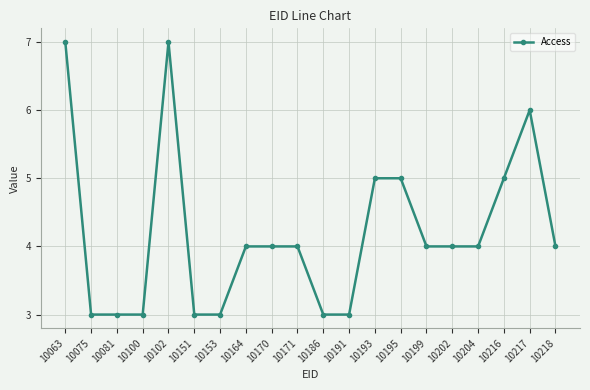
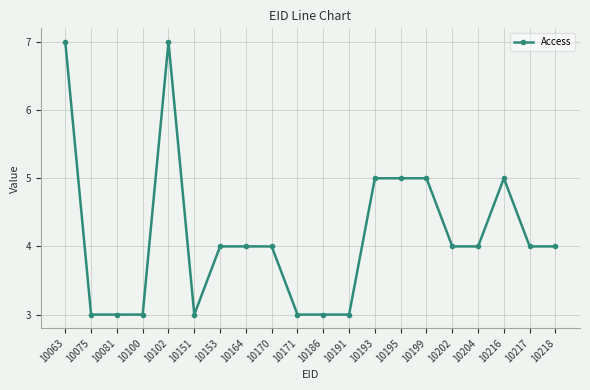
10153: 3 -> 4
10171: 4 -> 3
10199: 4 -> 5
10217: 6 -> 4
